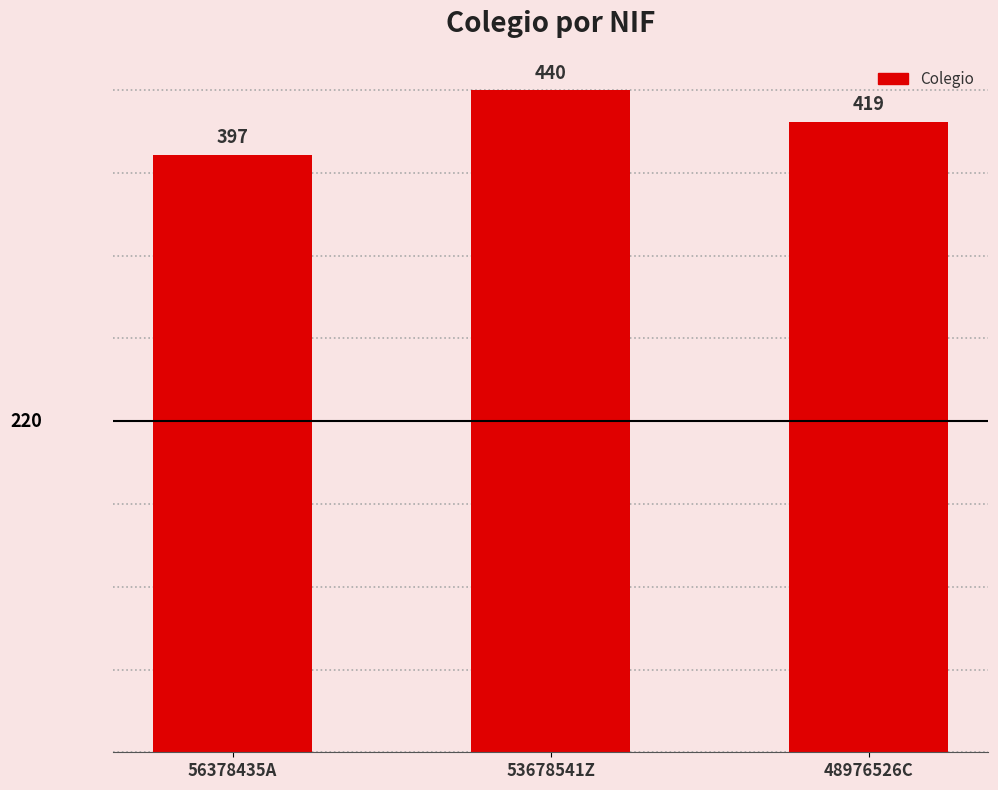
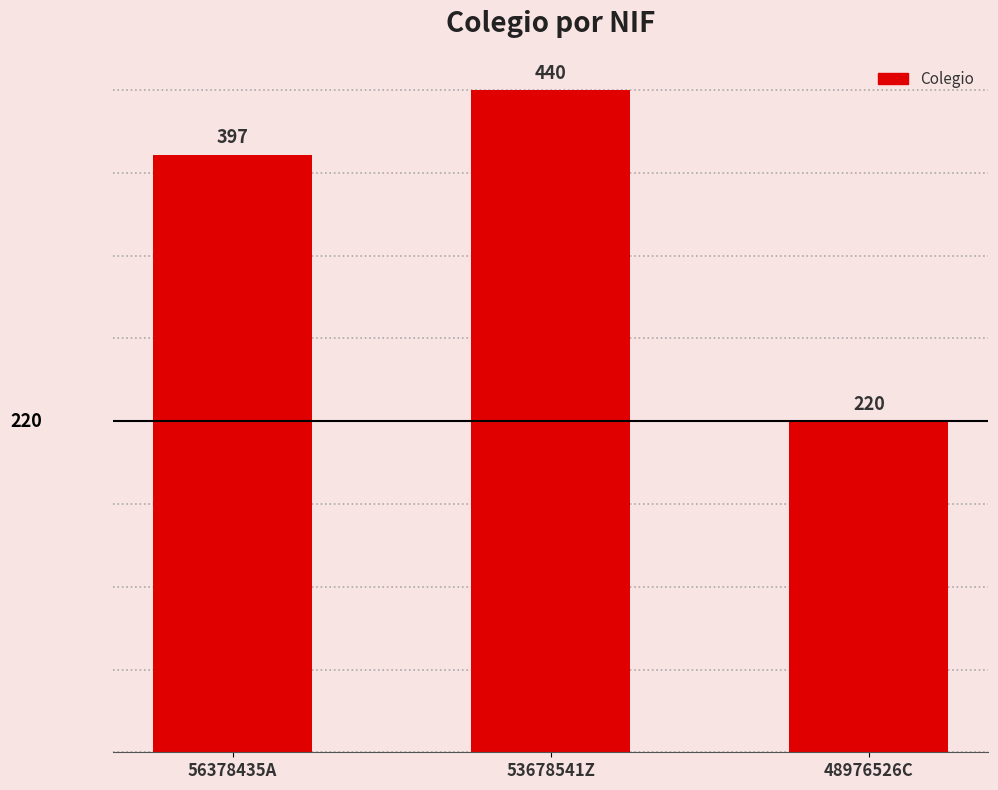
48976526C: 419 -> 220
